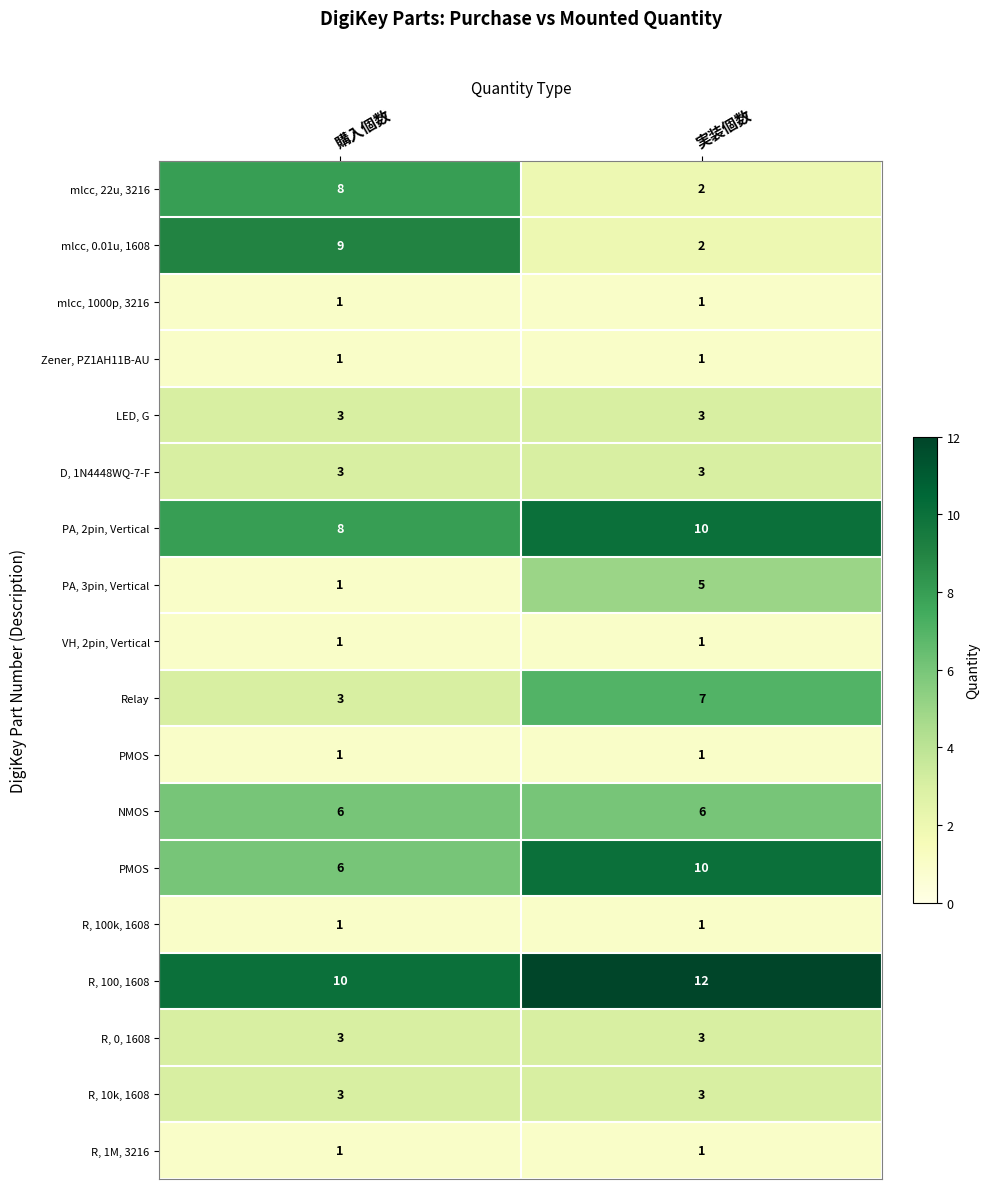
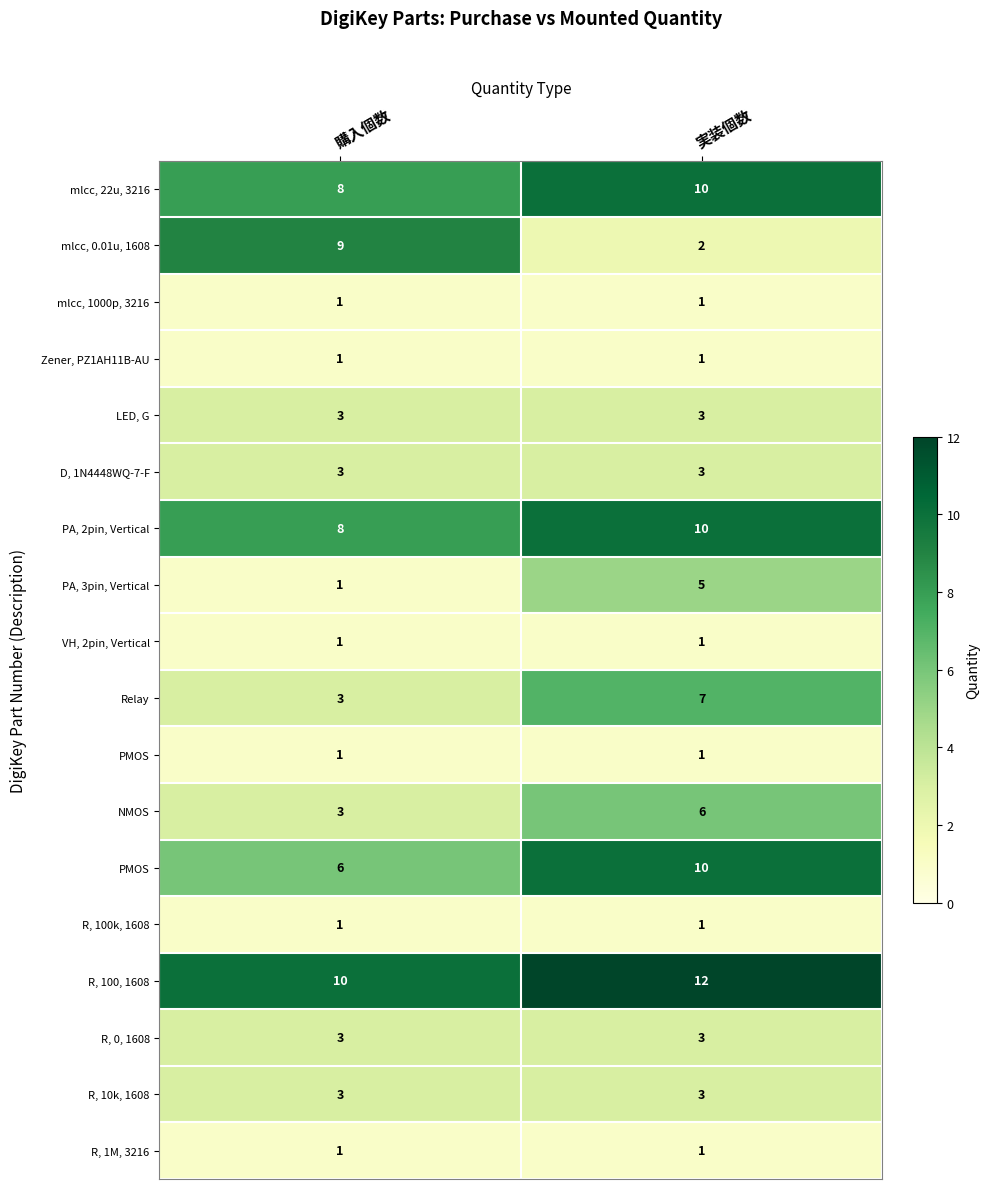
mlcc, 22u, 3216, 実装個数: 2 -> 10
NMOS, 購入個数: 6 -> 3
